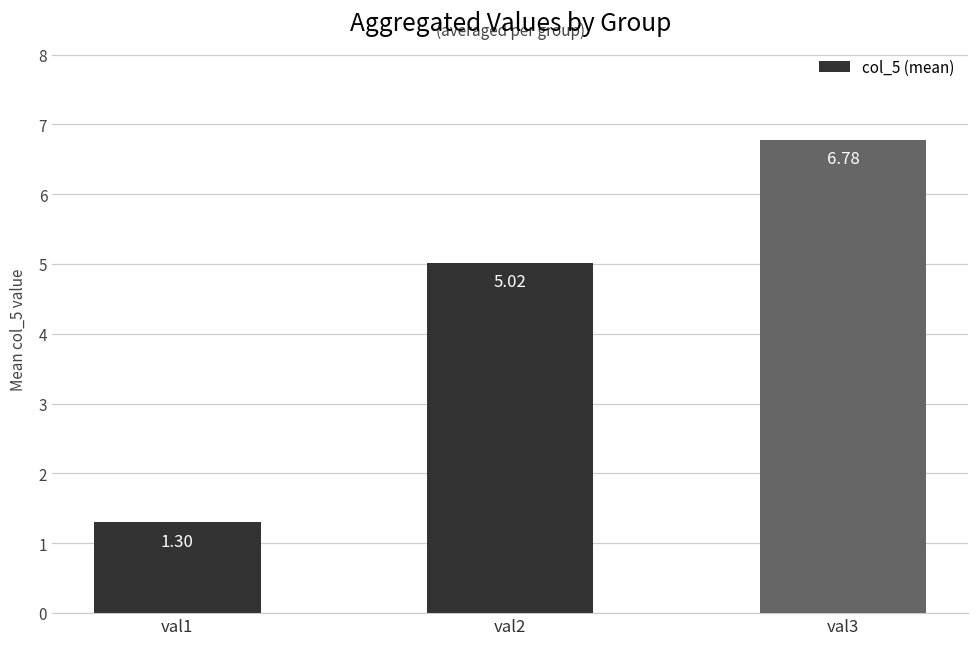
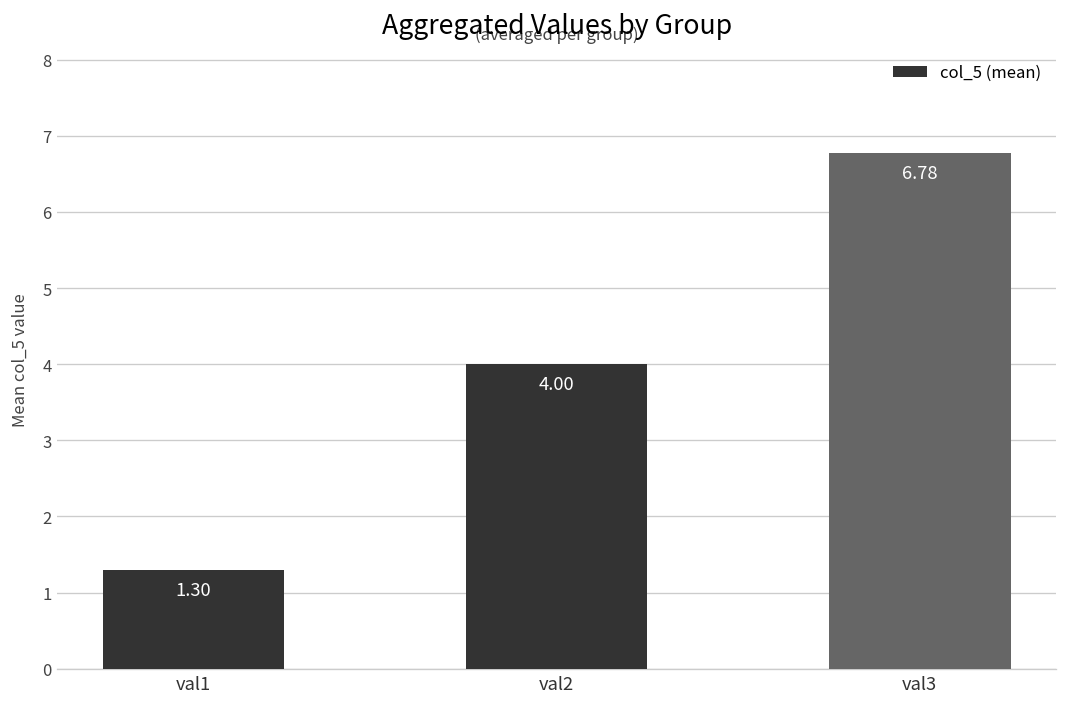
val2: 5.02 -> 4.00
